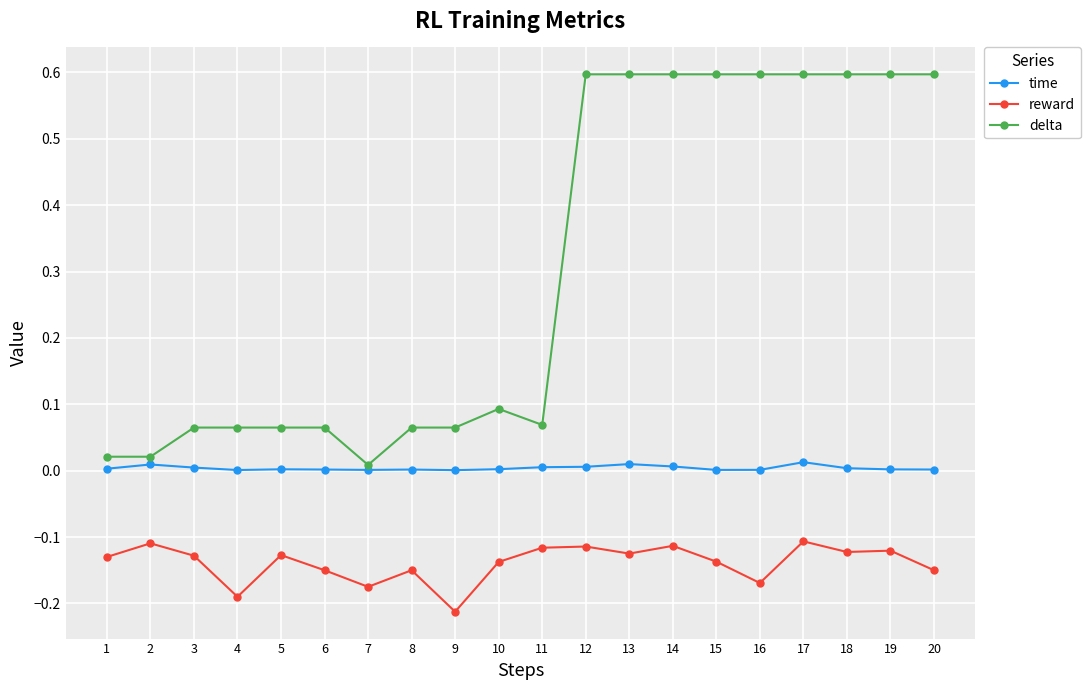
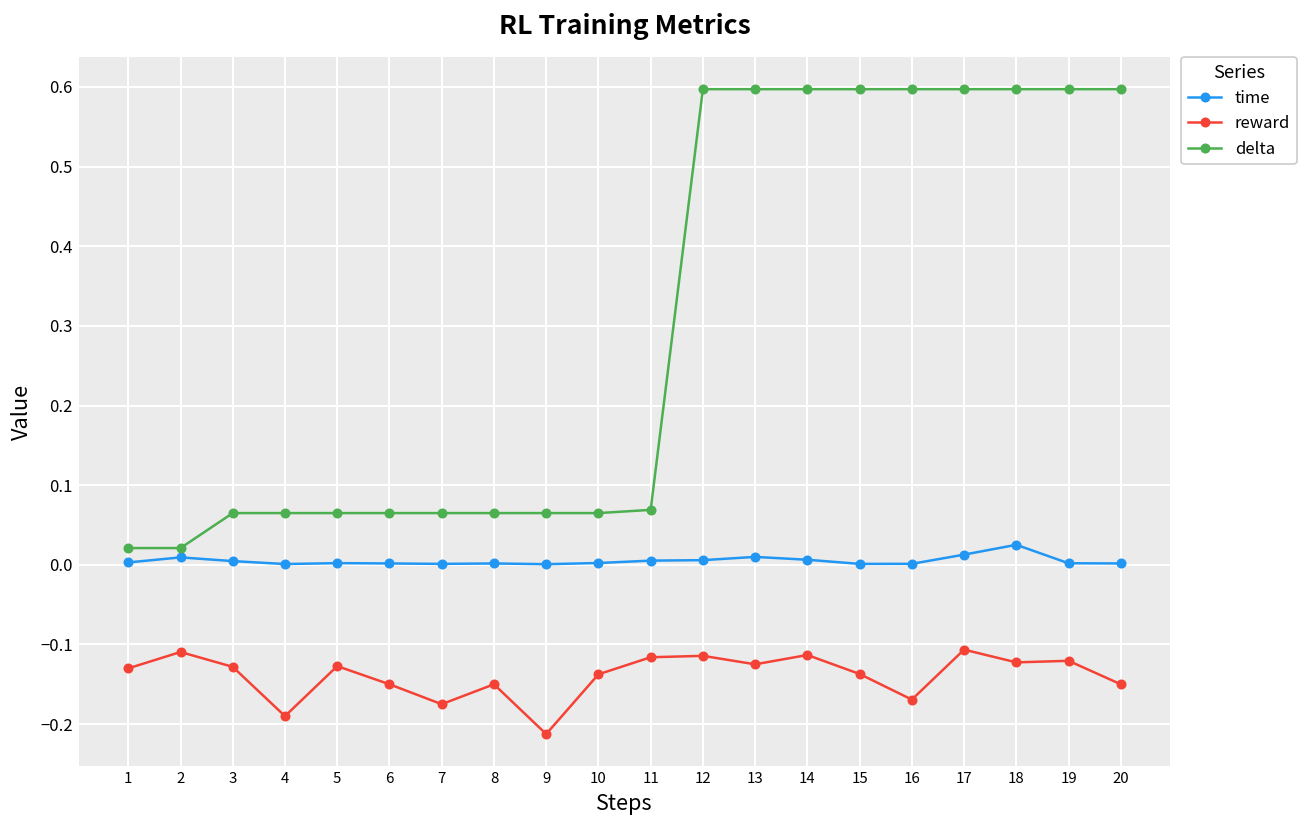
delta, 7: 0.01 -> 0.06
delta, 10: 0.09 -> 0.06
time, 18: 0.00 -> 0.03
